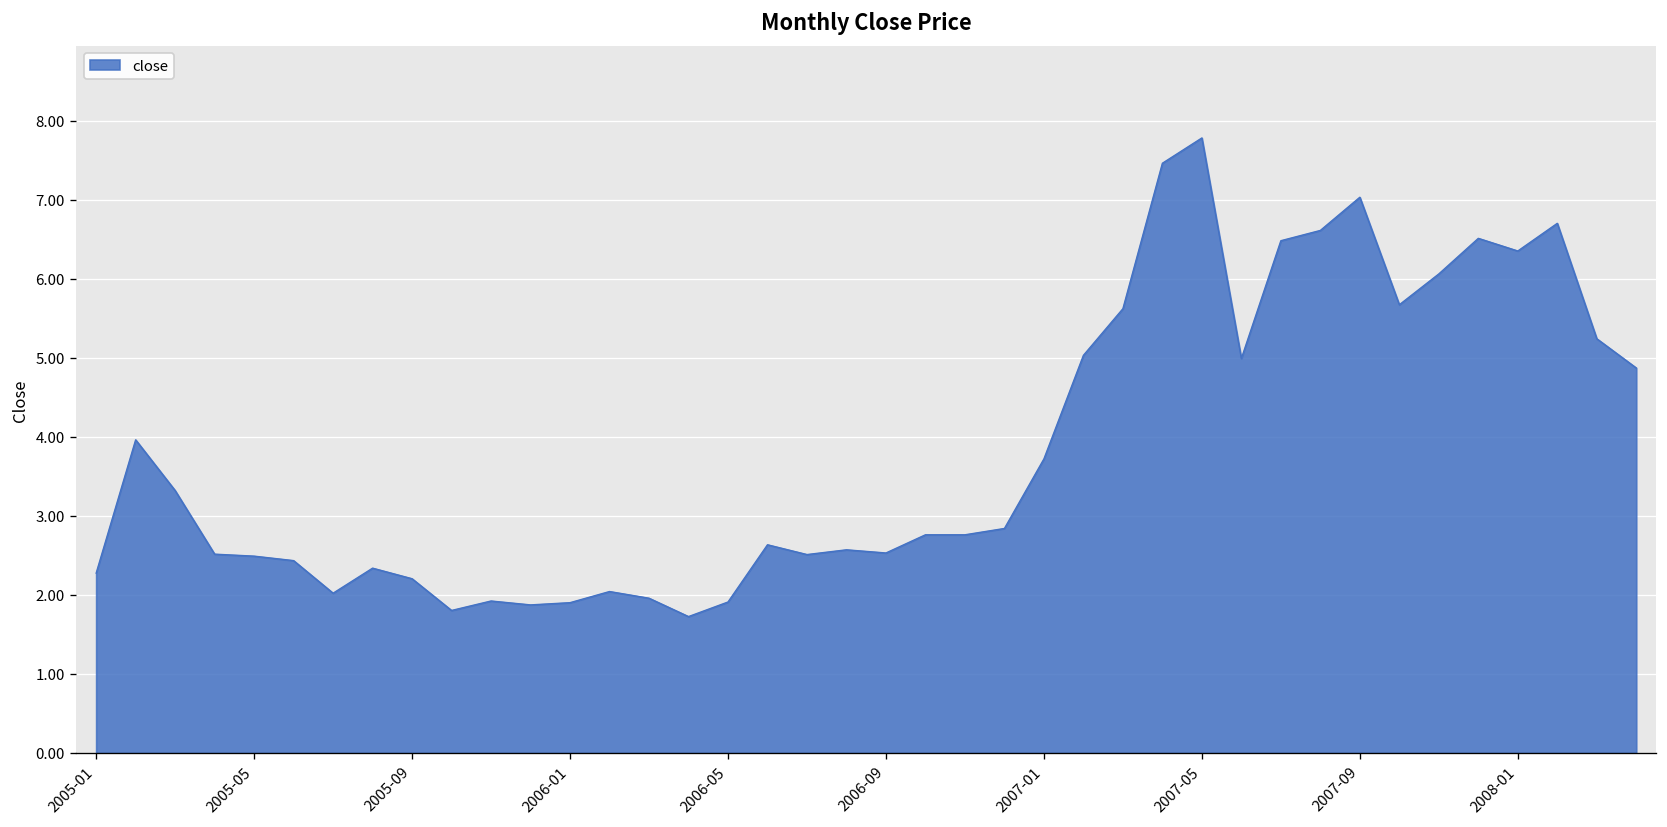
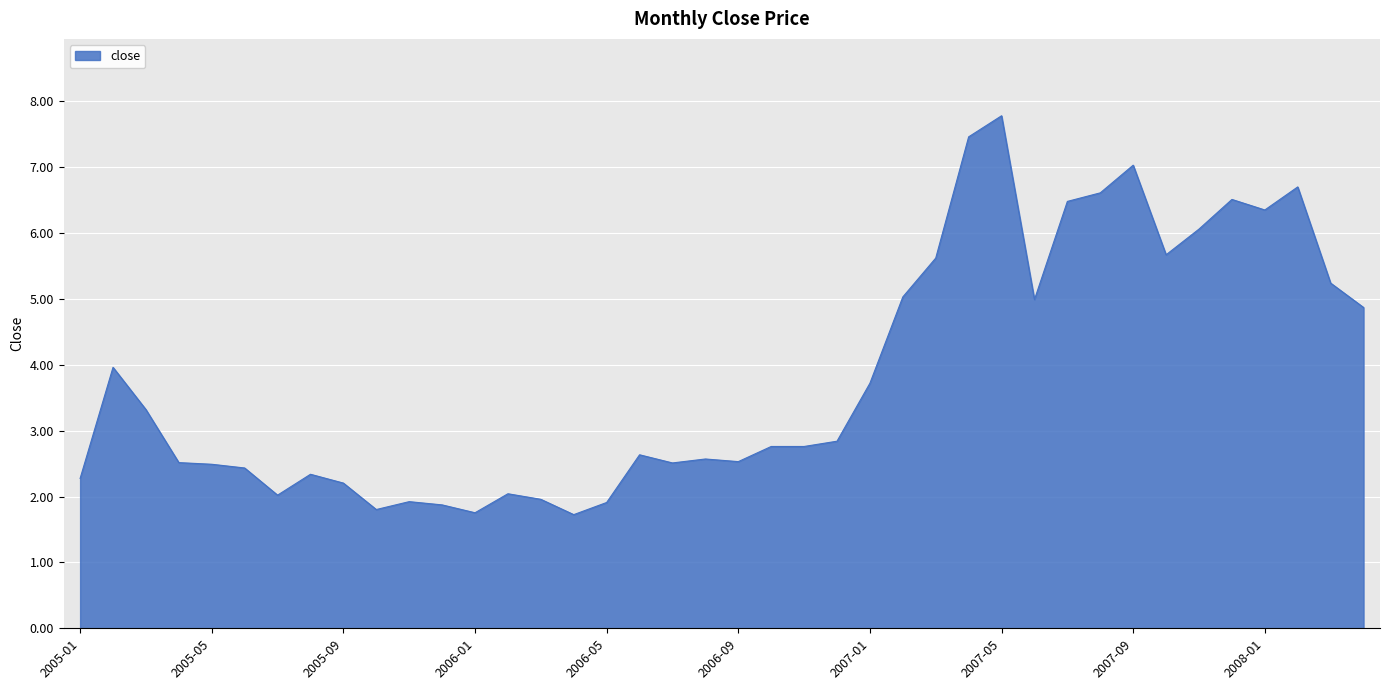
2006-01: 1.9 -> 1.8
